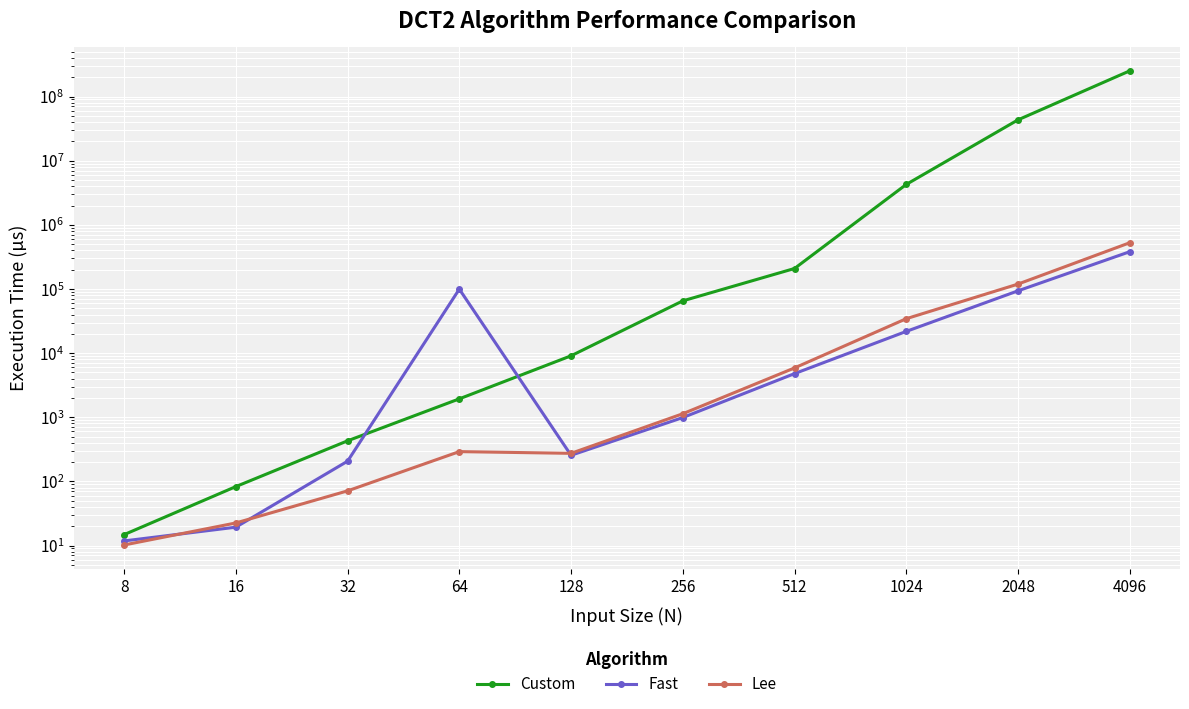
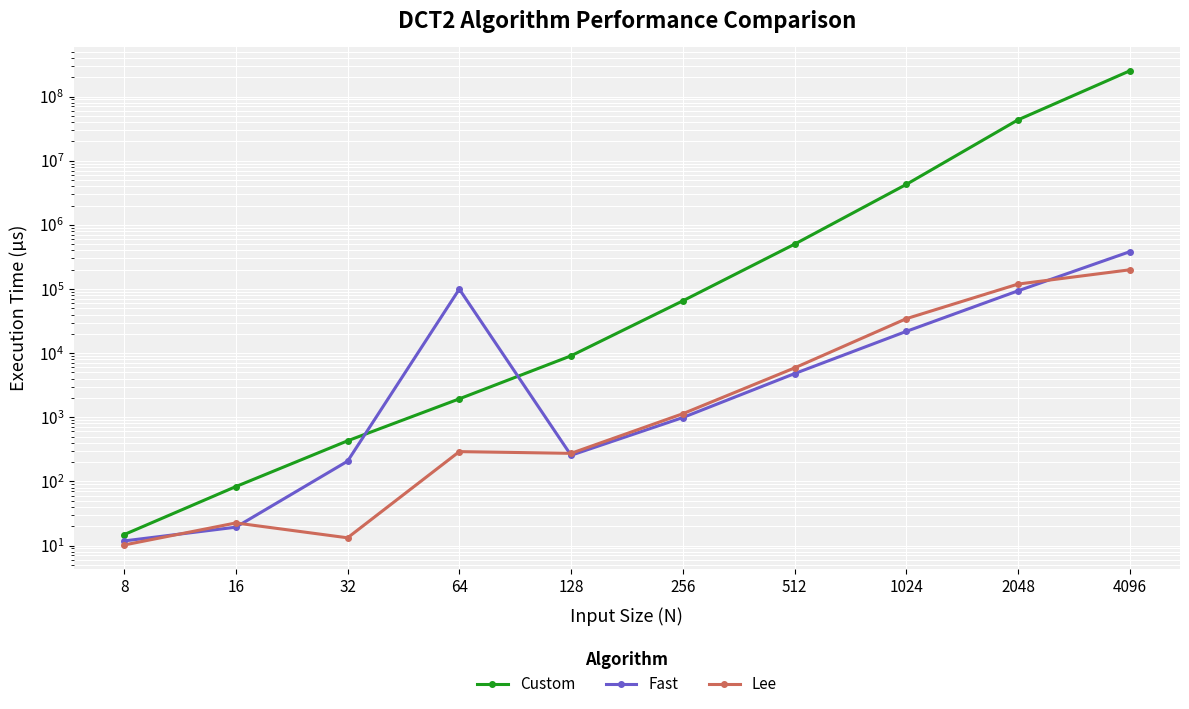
Lee, 32: 70 -> 13
Custom, 512: 210000 -> 500000
Lee, 4096: 500000 -> 200000
